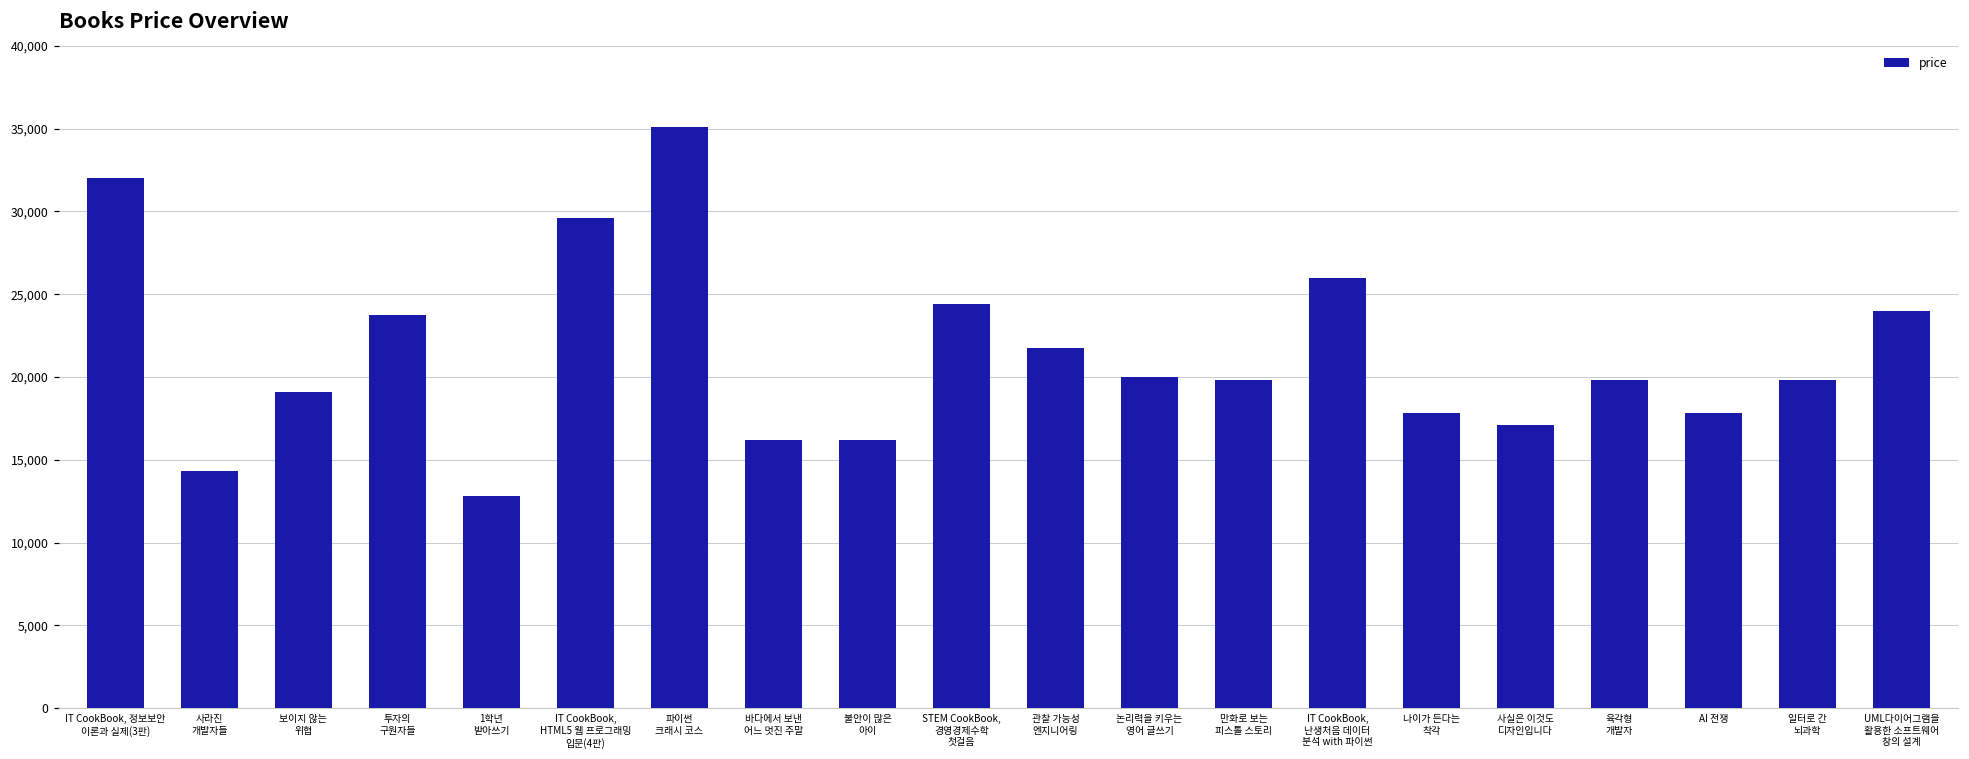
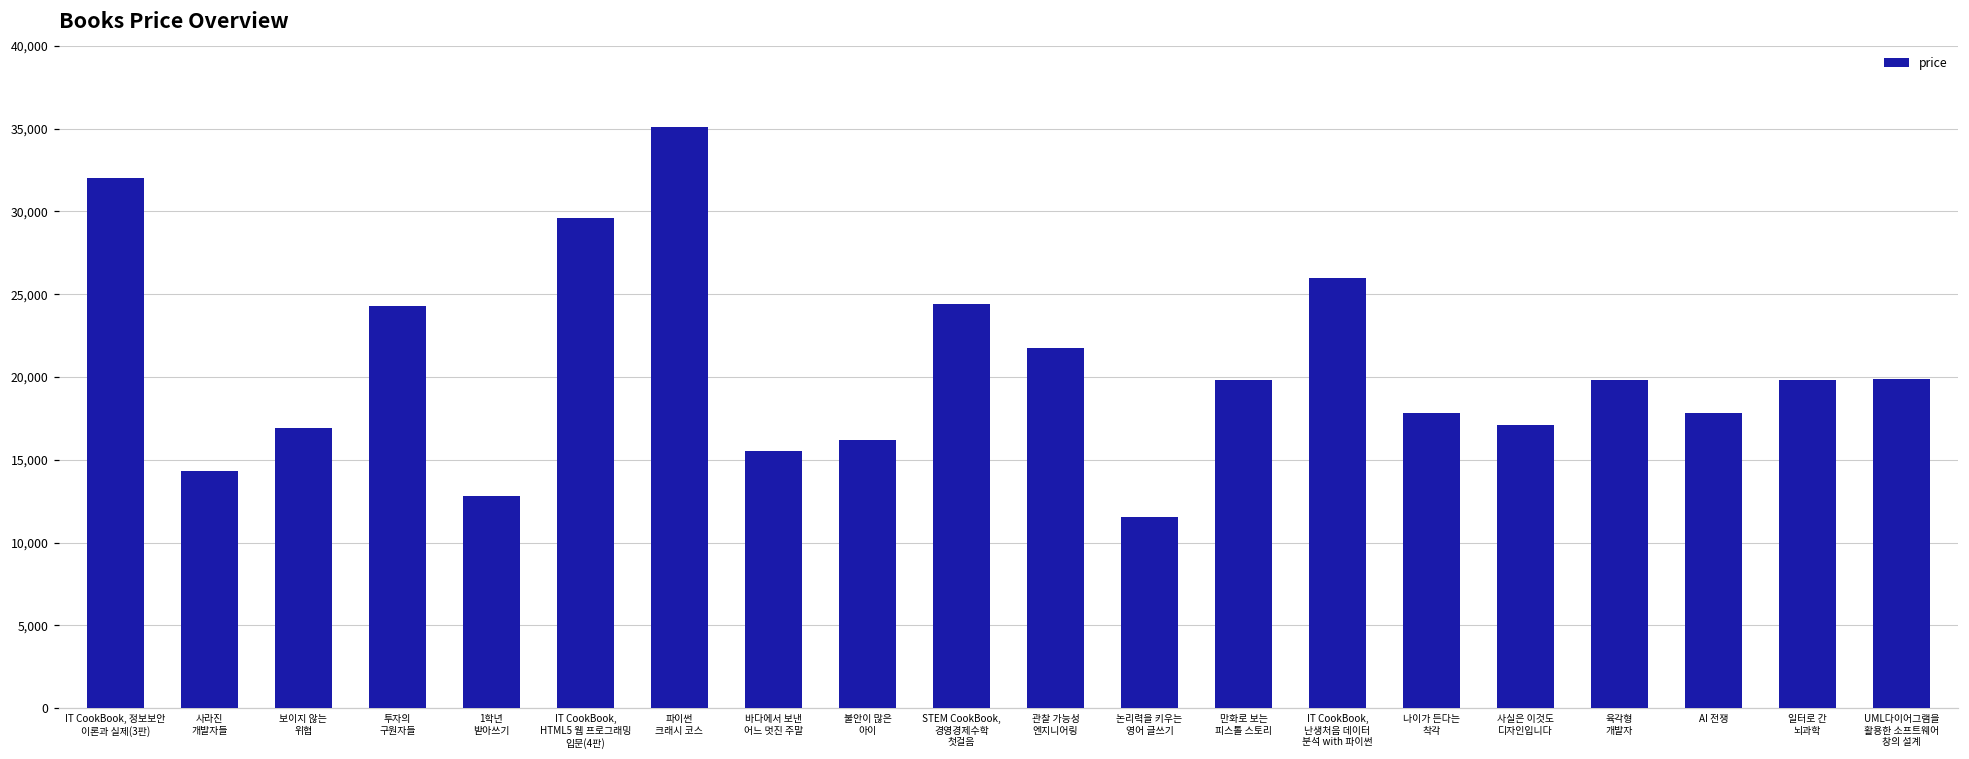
보이지 않는 위협: 19,100 -> 16,900
투자의 구원자들: 23,700 -> 24,300
바다에서 보낸 어느 멋진 주말: 16,200 -> 15,500
논리력을 키우는 영어 글쓰기: 20,000 -> 11,500
UML다이어그램을 활용한 소프트웨어 창의 설계: 24,000 -> 19,900
